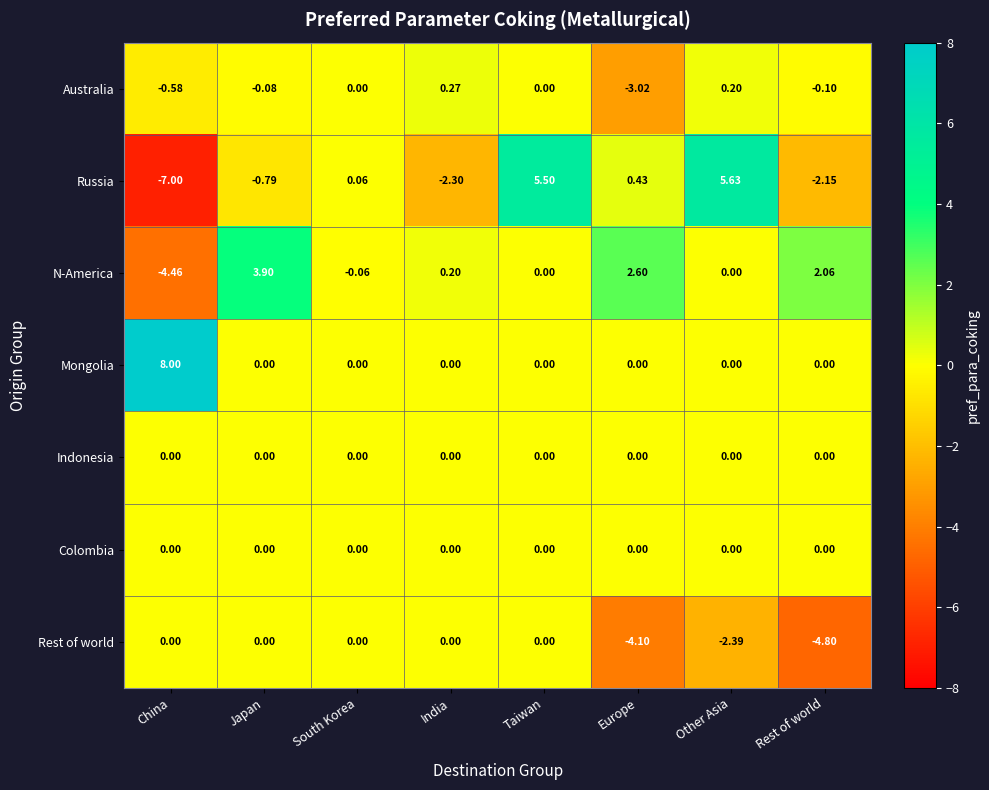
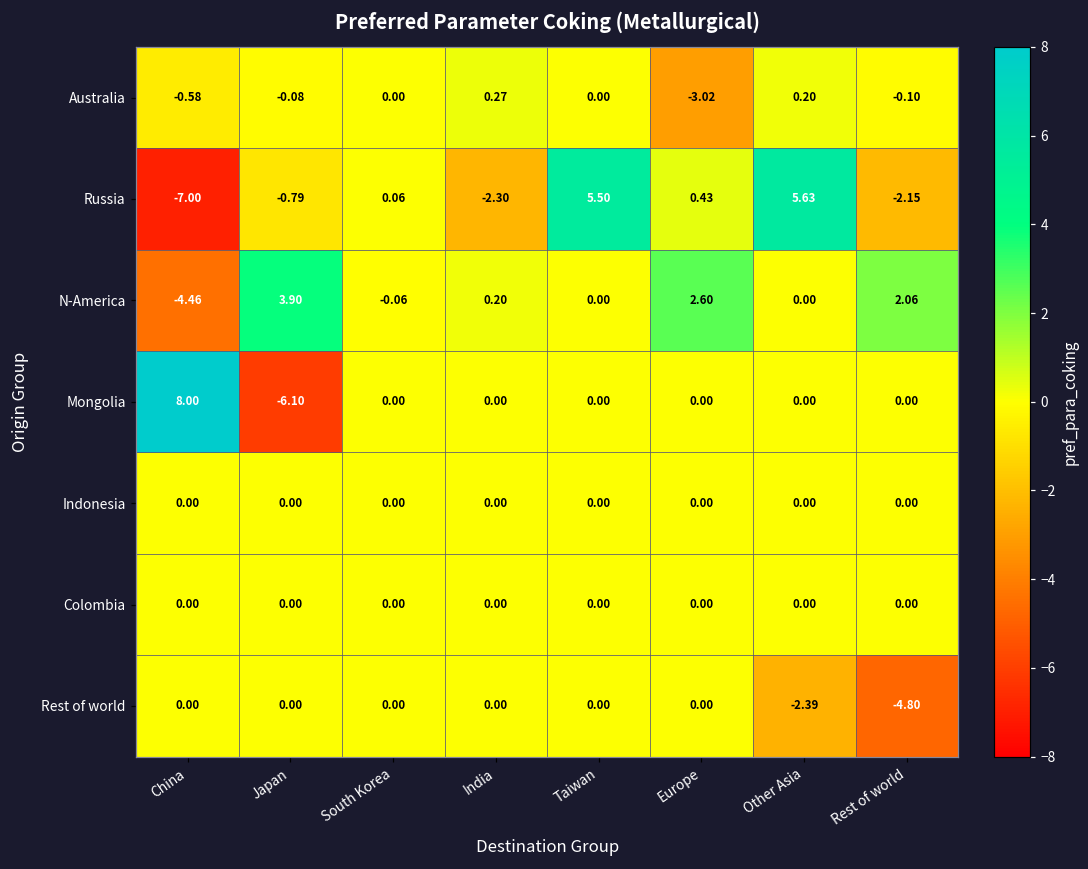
Mongolia, Japan: 0.00 -> -6.10
Rest of world, Europe: -4.10 -> 0.00
